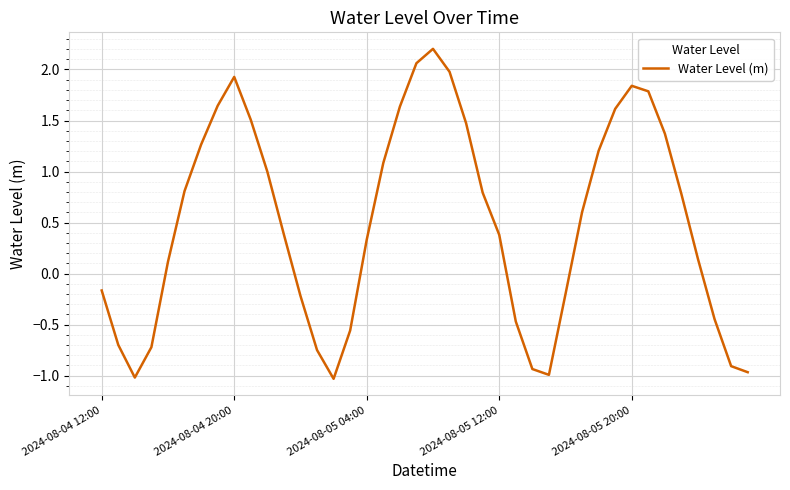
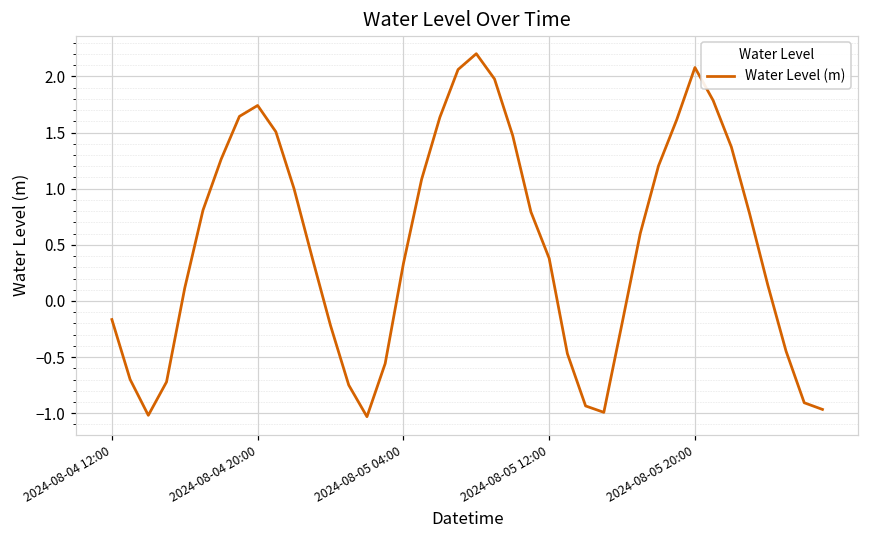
2024-08-04 20:00: 1.93 -> 1.74
2024-08-05 20:00: 1.84 -> 2.08
